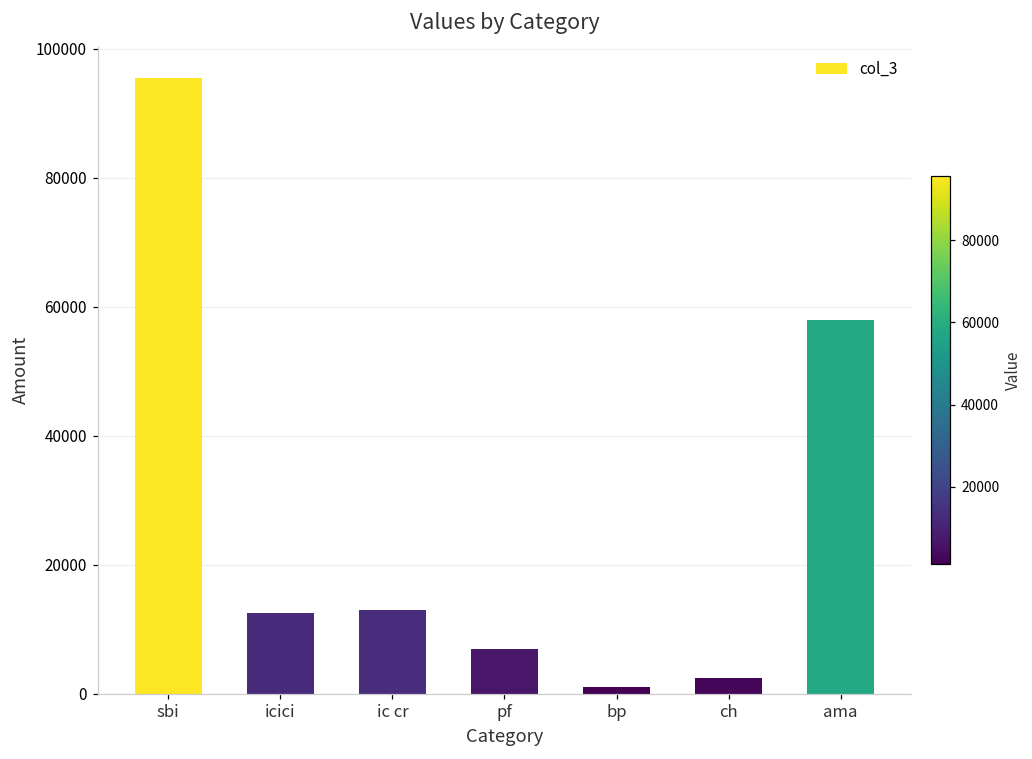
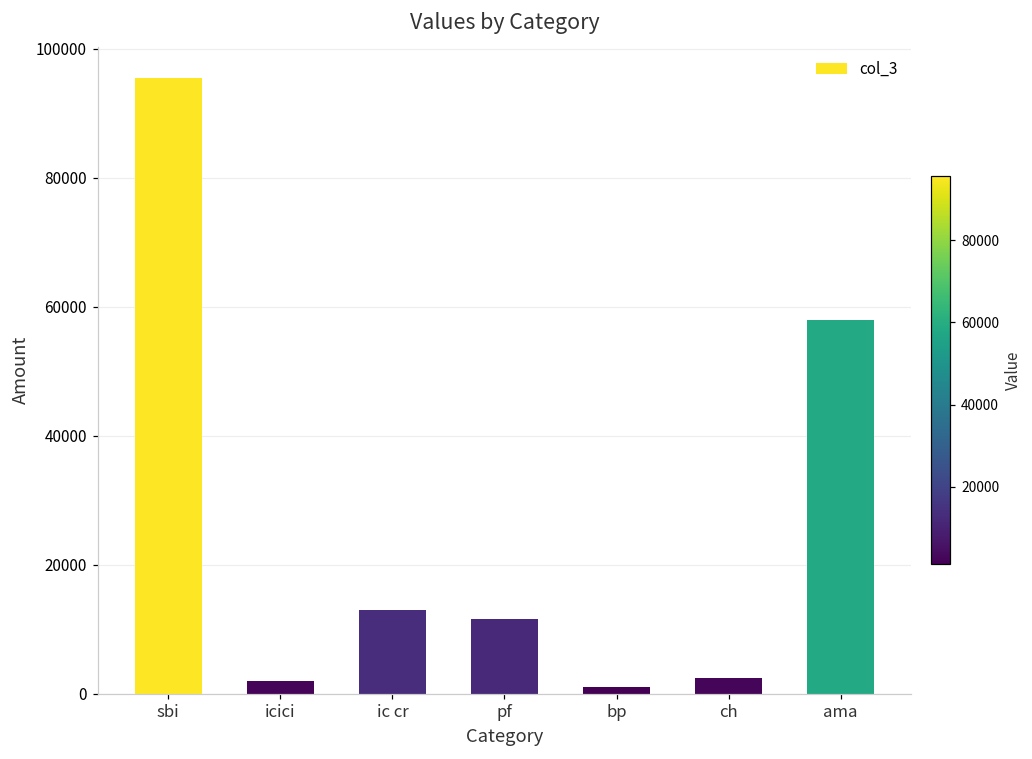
icici: 13000 -> 2000
pf: 7000 -> 12000
